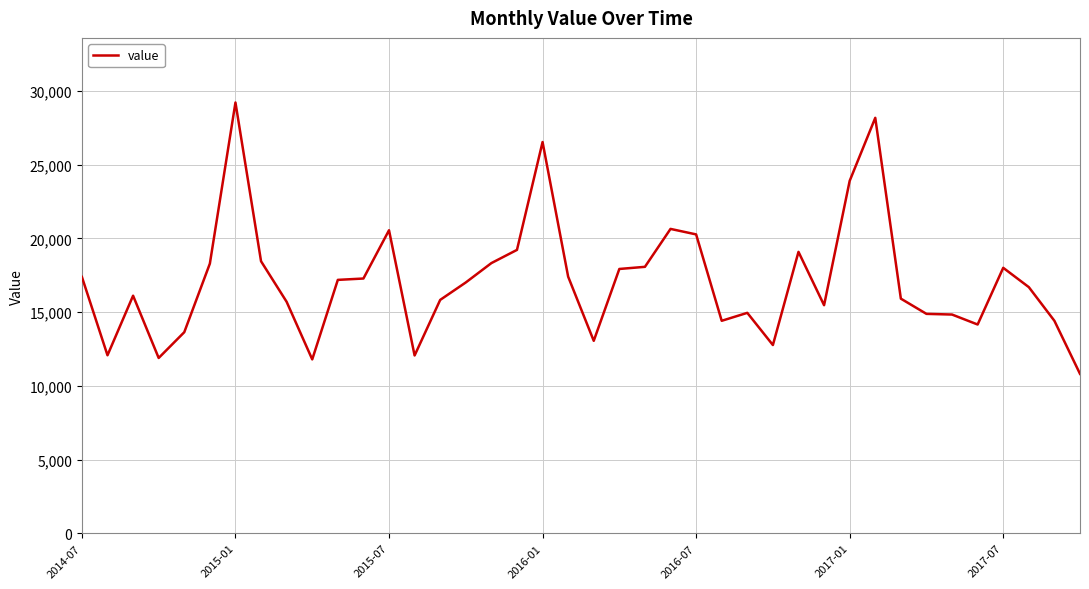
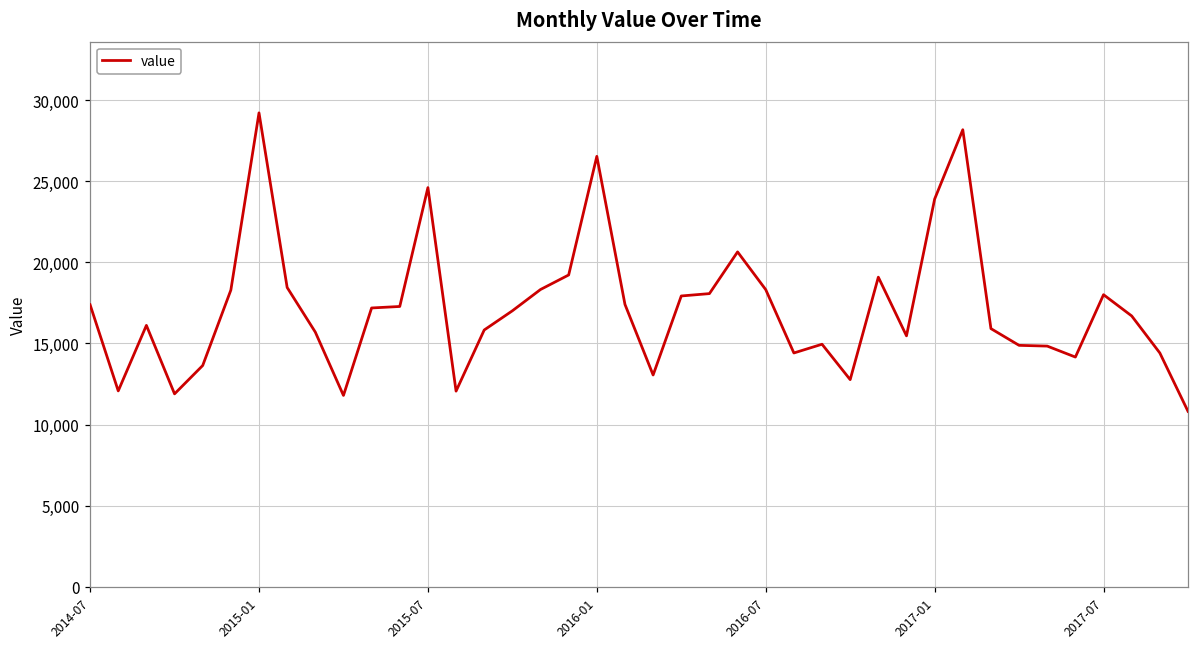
2015-07: 20,600 -> 24,600
2016-07: 20,300 -> 18,300
